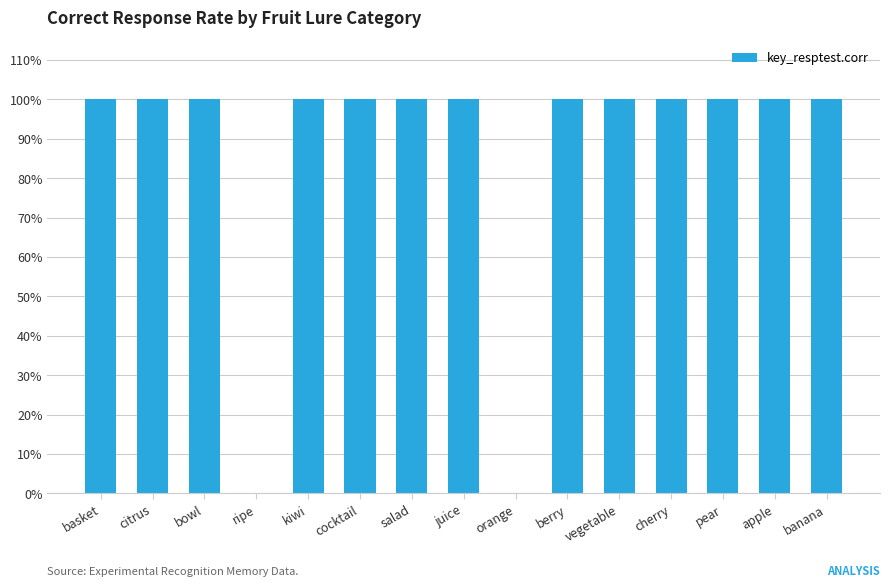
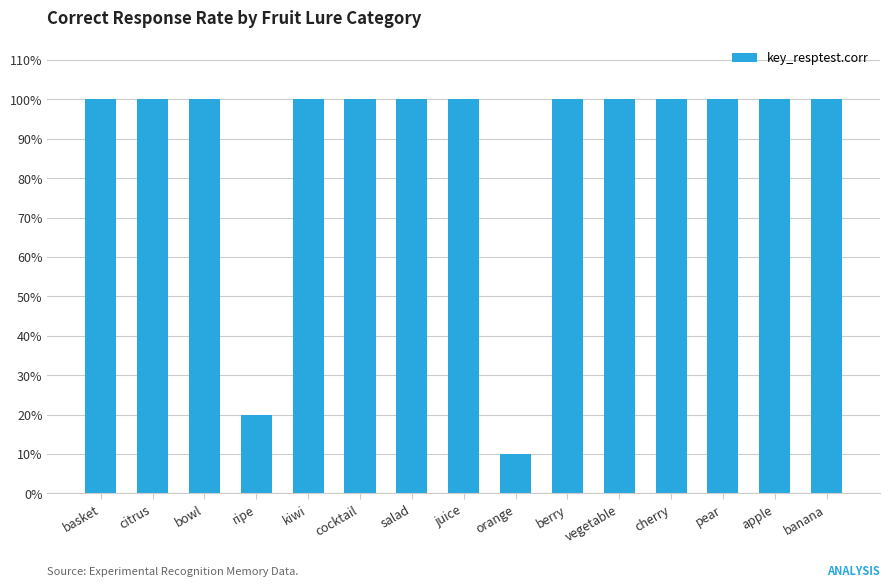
ripe: 0% -> 20%
orange: 0% -> 10%
